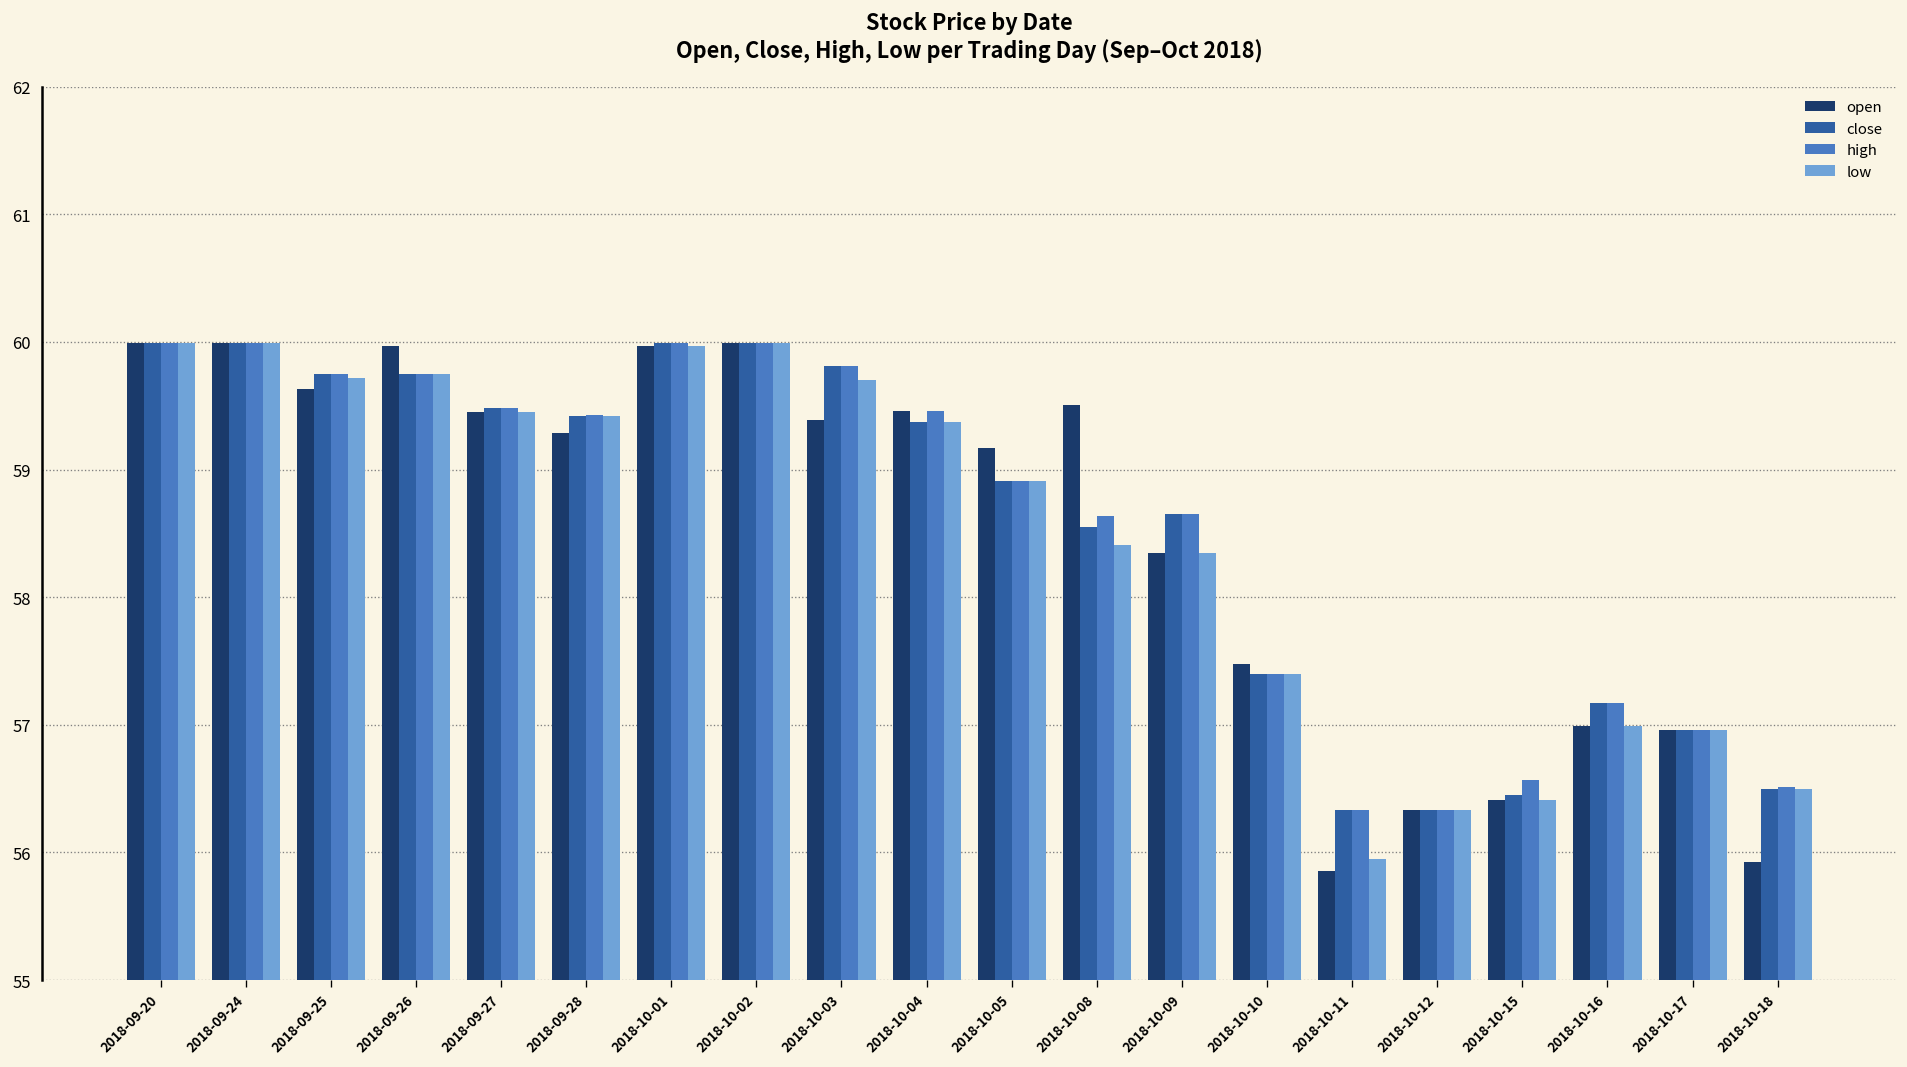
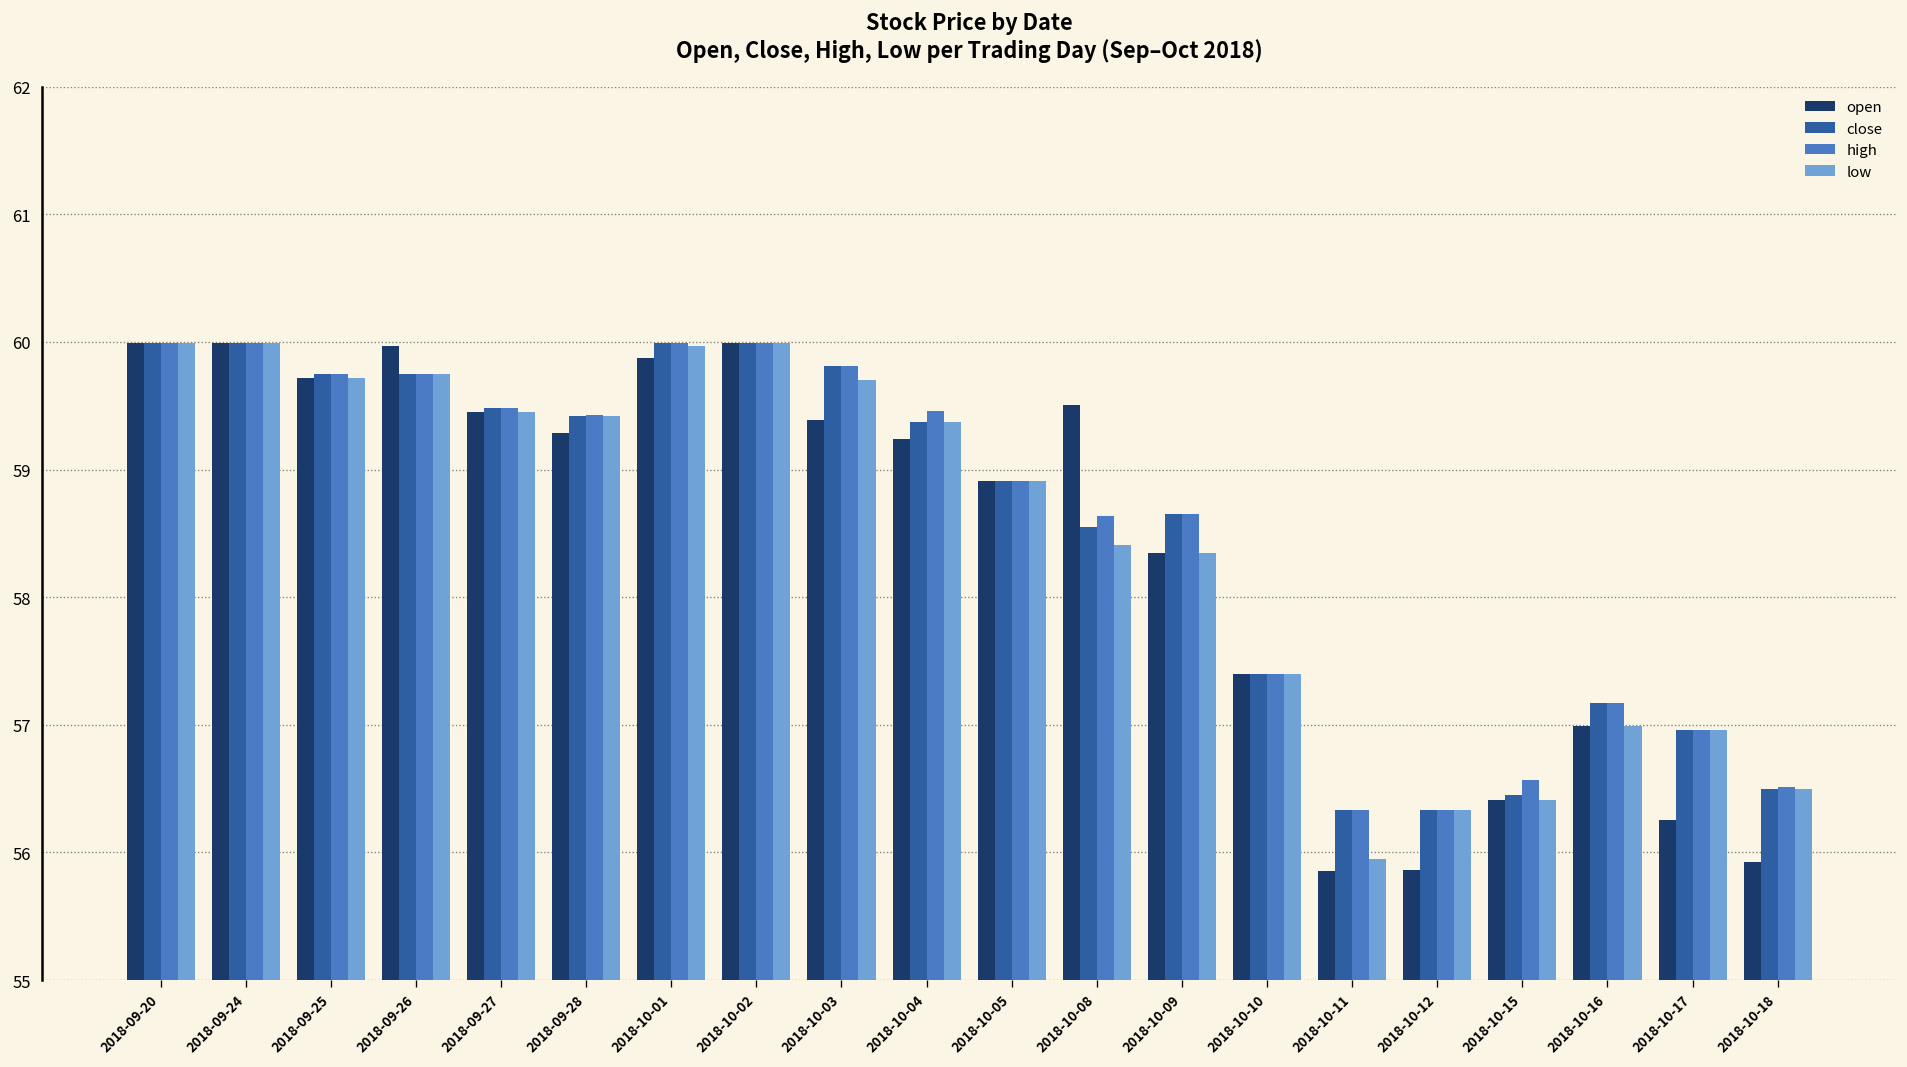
open, 2018-09-25: 59.63 -> 59.72
open, 2018-10-01: 59.97 -> 59.88
open, 2018-10-04: 59.46 -> 59.24
open, 2018-10-05: 59.17 -> 58.91
open, 2018-10-10: 57.48 -> 57.40
open, 2018-10-12: 56.33 -> 55.86
open, 2018-10-17: 56.96 -> 56.26
